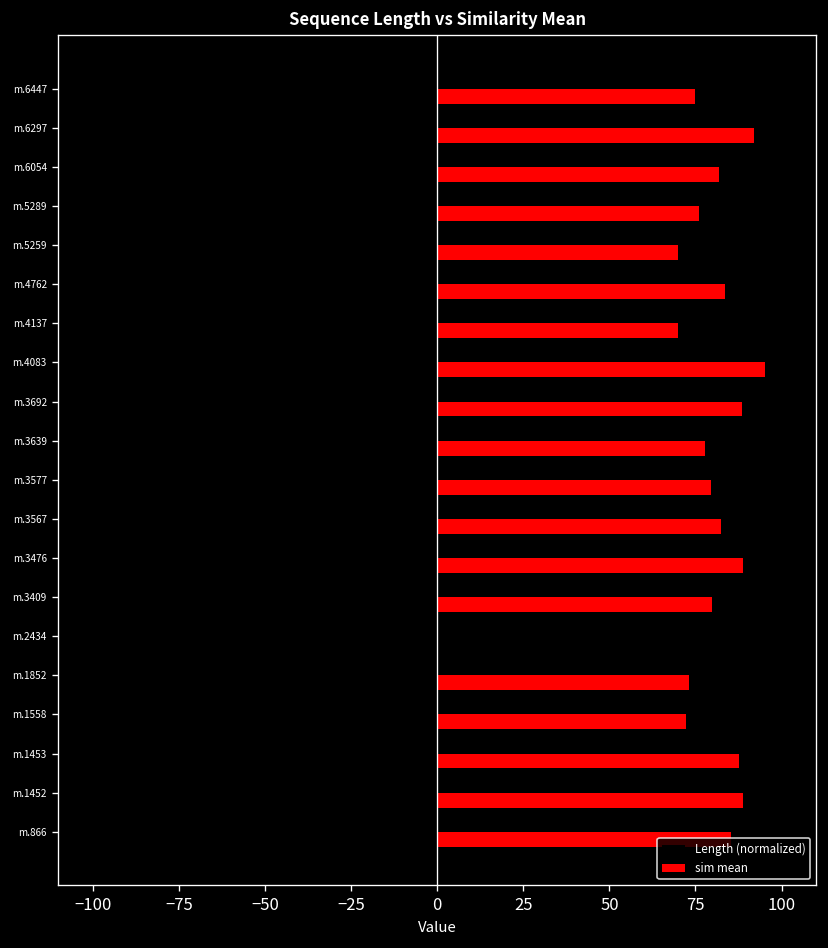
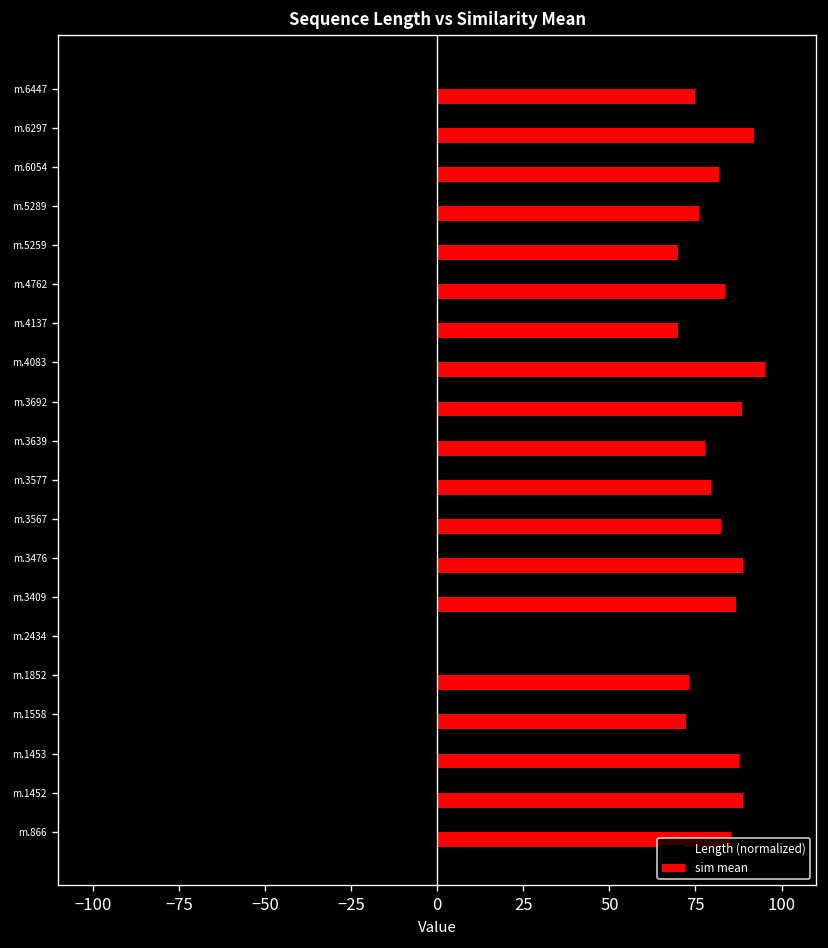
sim mean, m.3409: 80 -> 87
